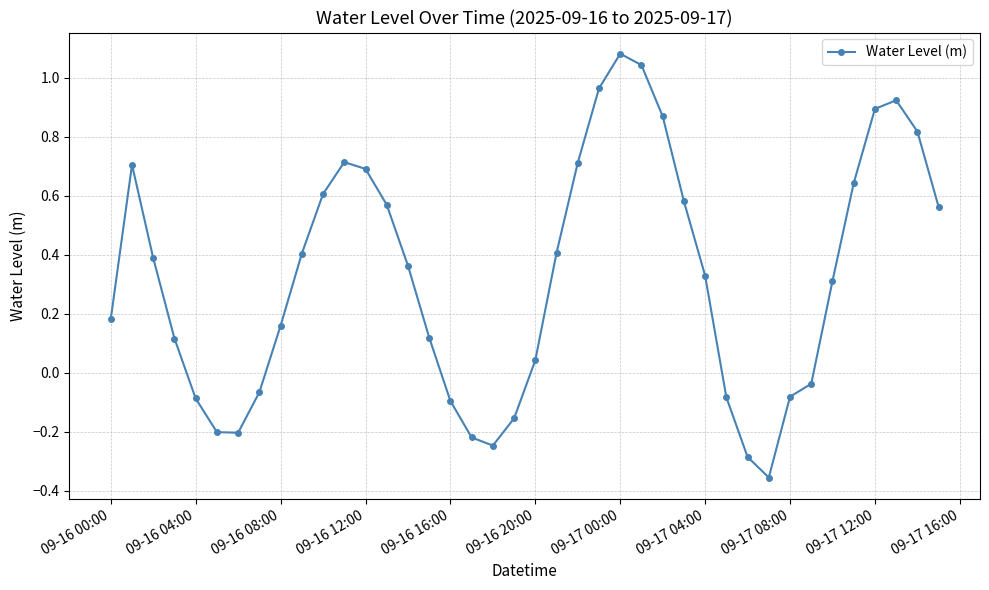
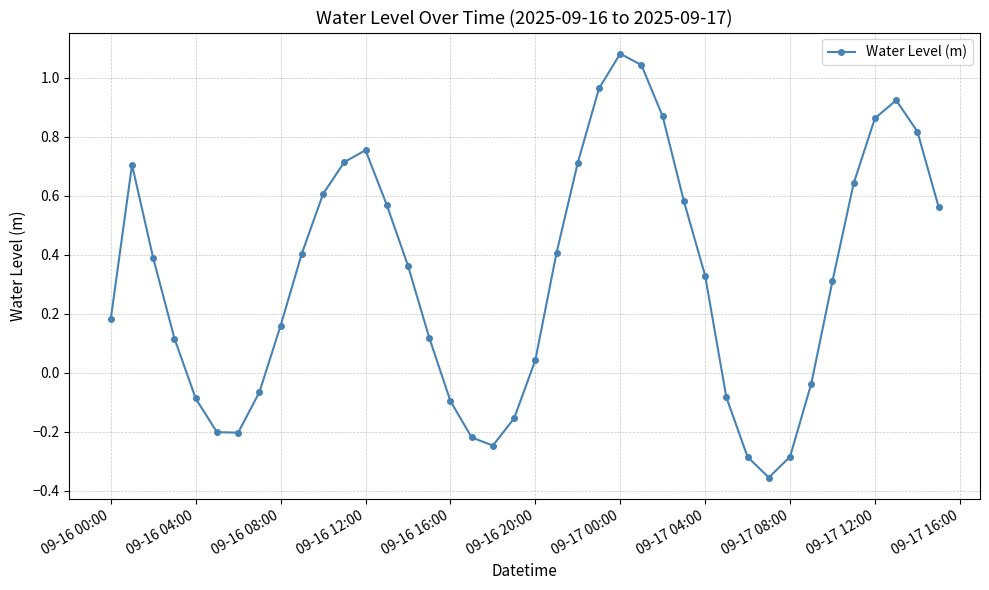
09-16 12:00: 0.69 -> 0.75
09-17 08:00: -0.08 -> -0.28
09-17 12:00: 0.89 -> 0.86
